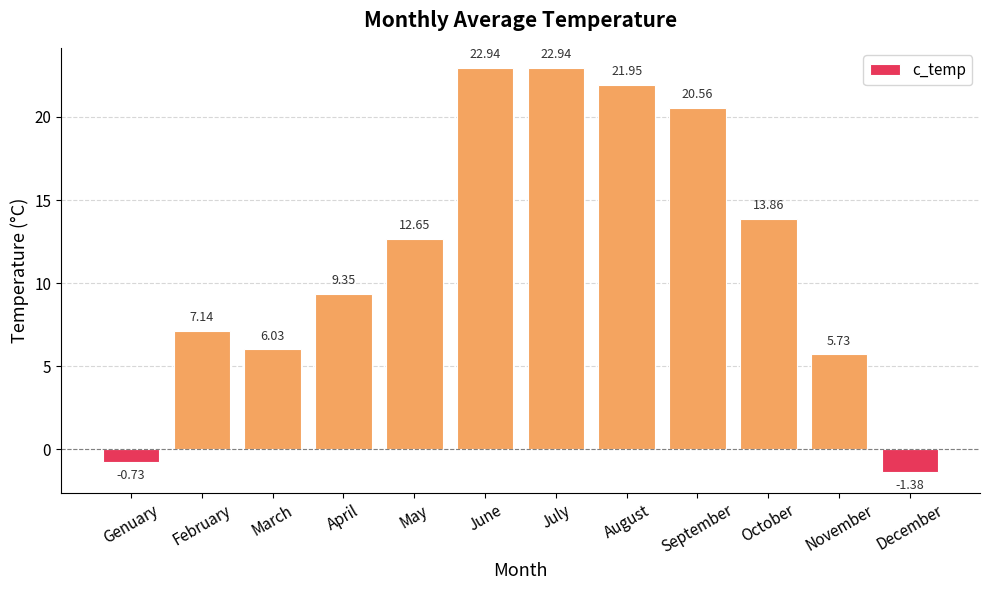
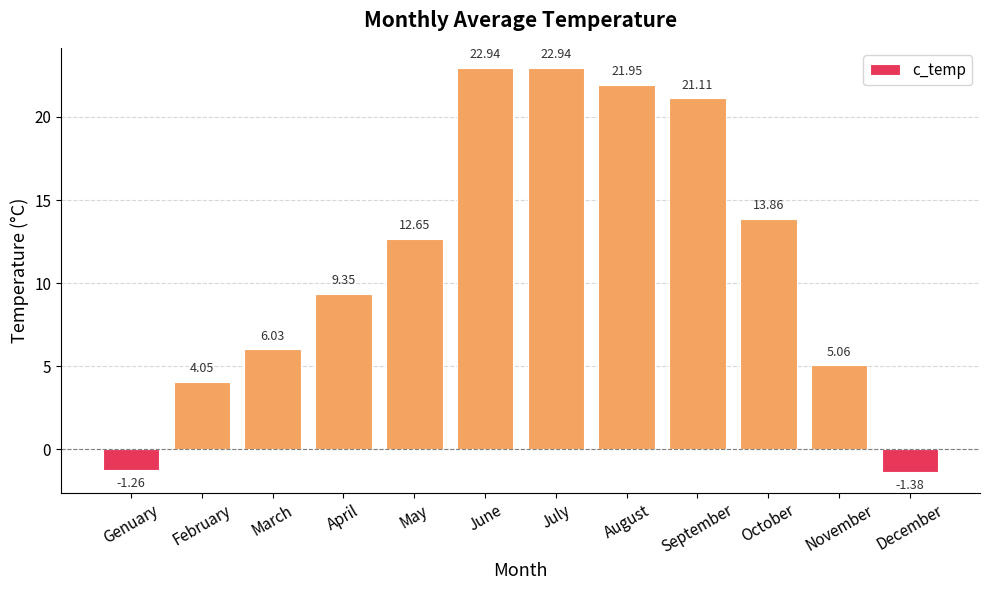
Genuary: -0.73 -> -1.26
February: 7.14 -> 4.05
September: 20.56 -> 21.11
November: 5.73 -> 5.06
